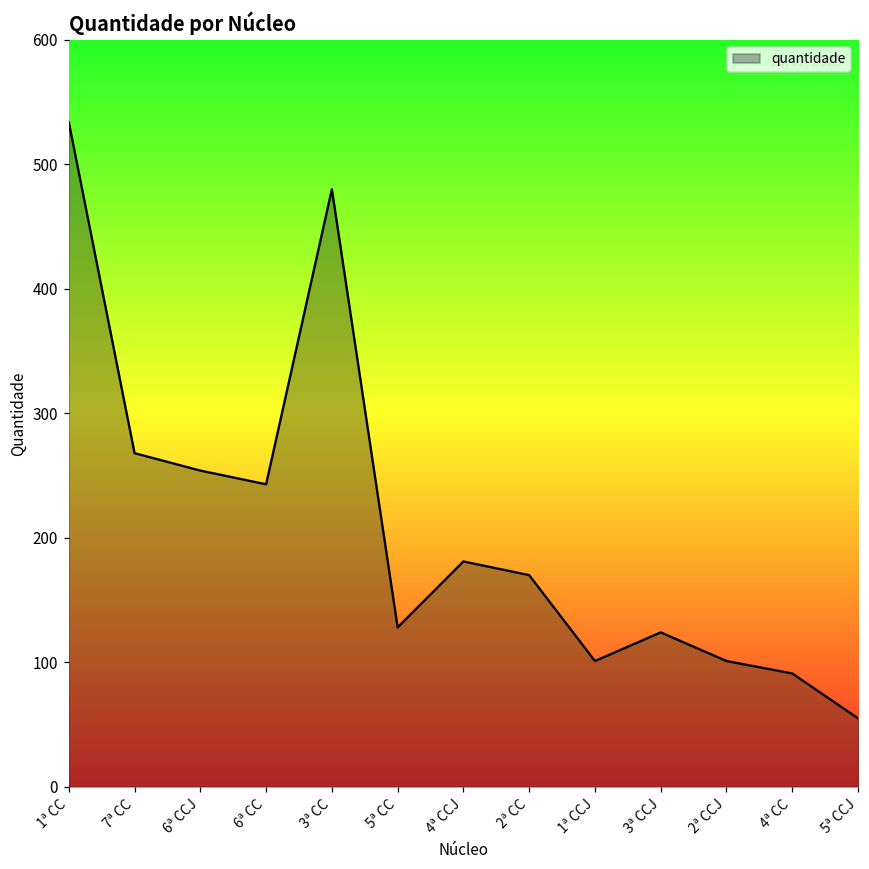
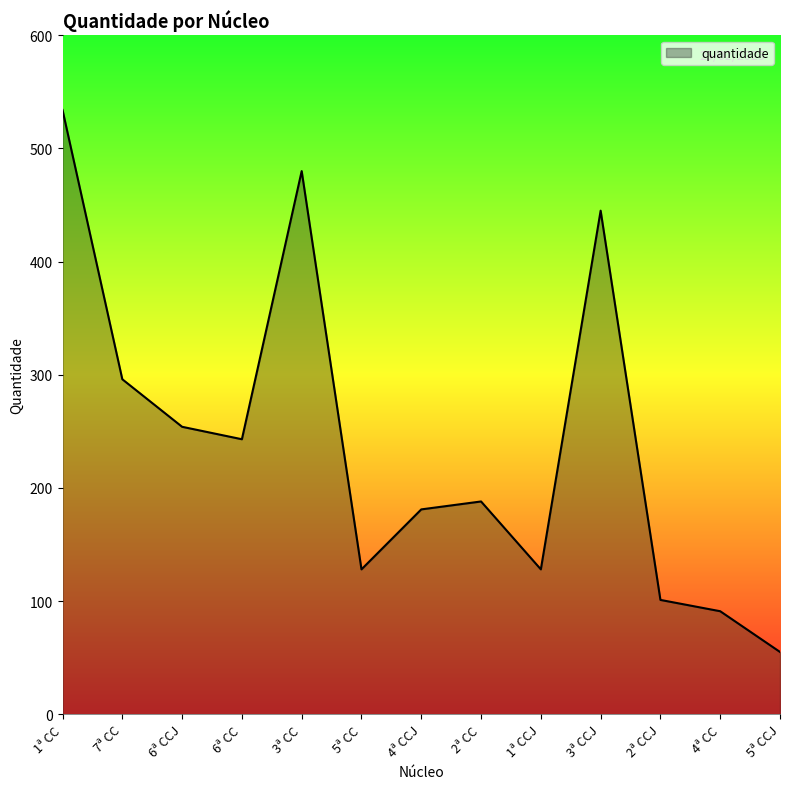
7ª CC: 268 -> 296
2ª CC: 170 -> 188
1ª CCJ: 101 -> 128
3ª CCJ: 124 -> 445
